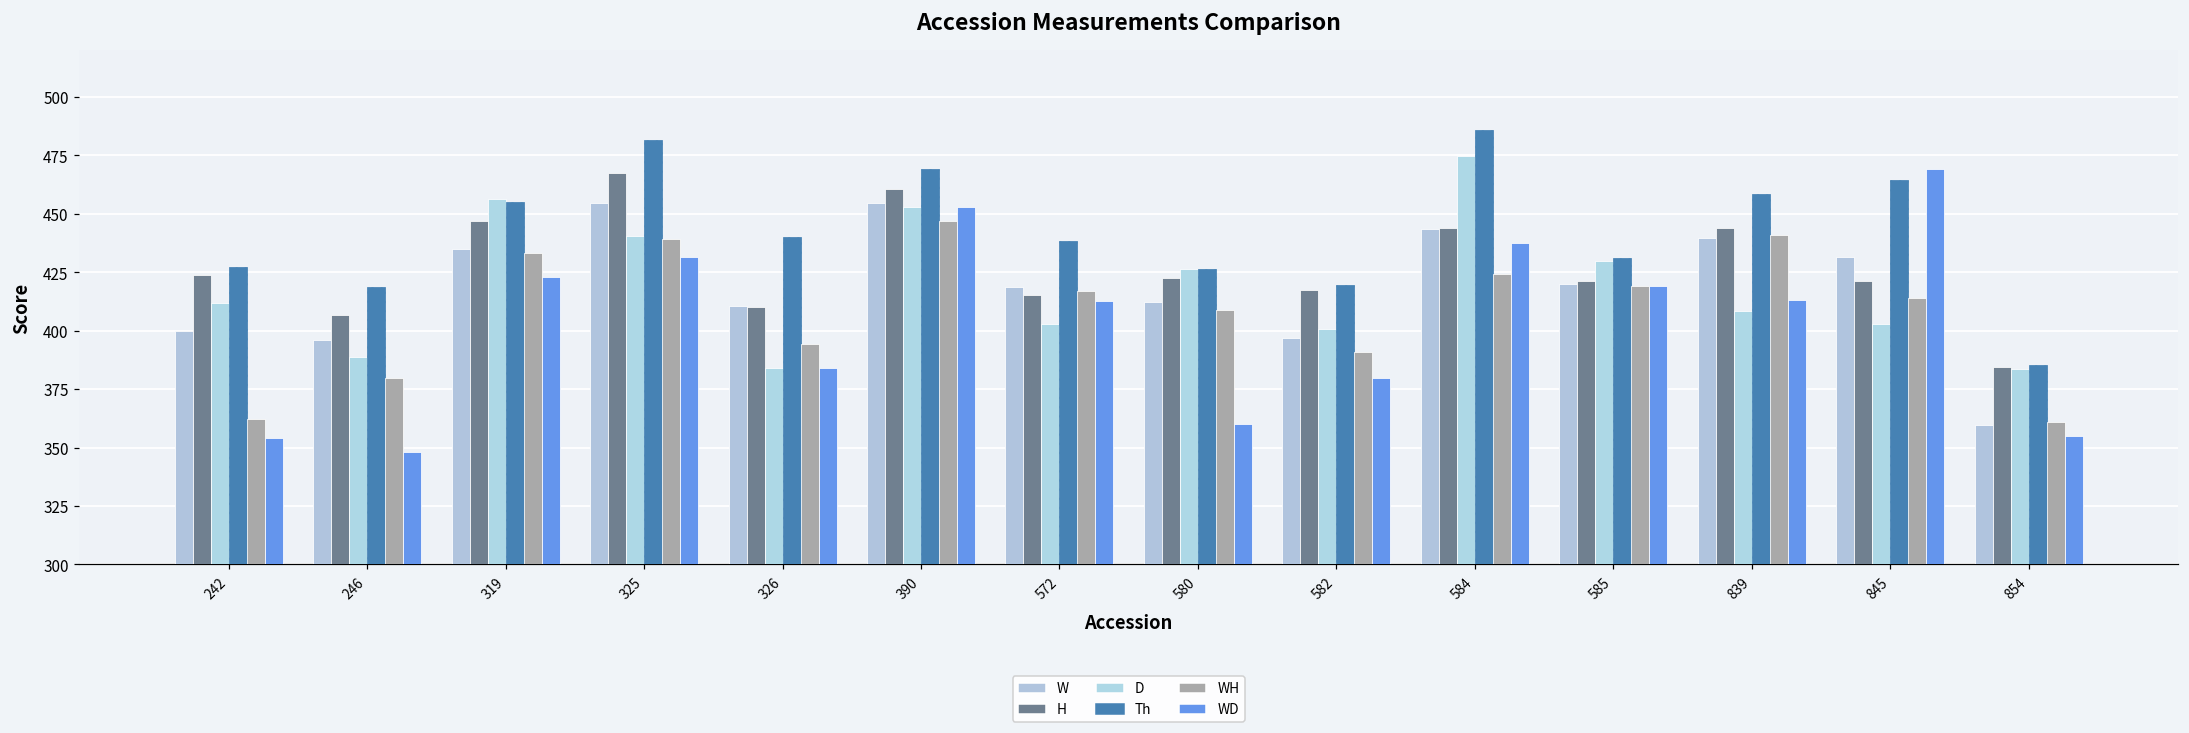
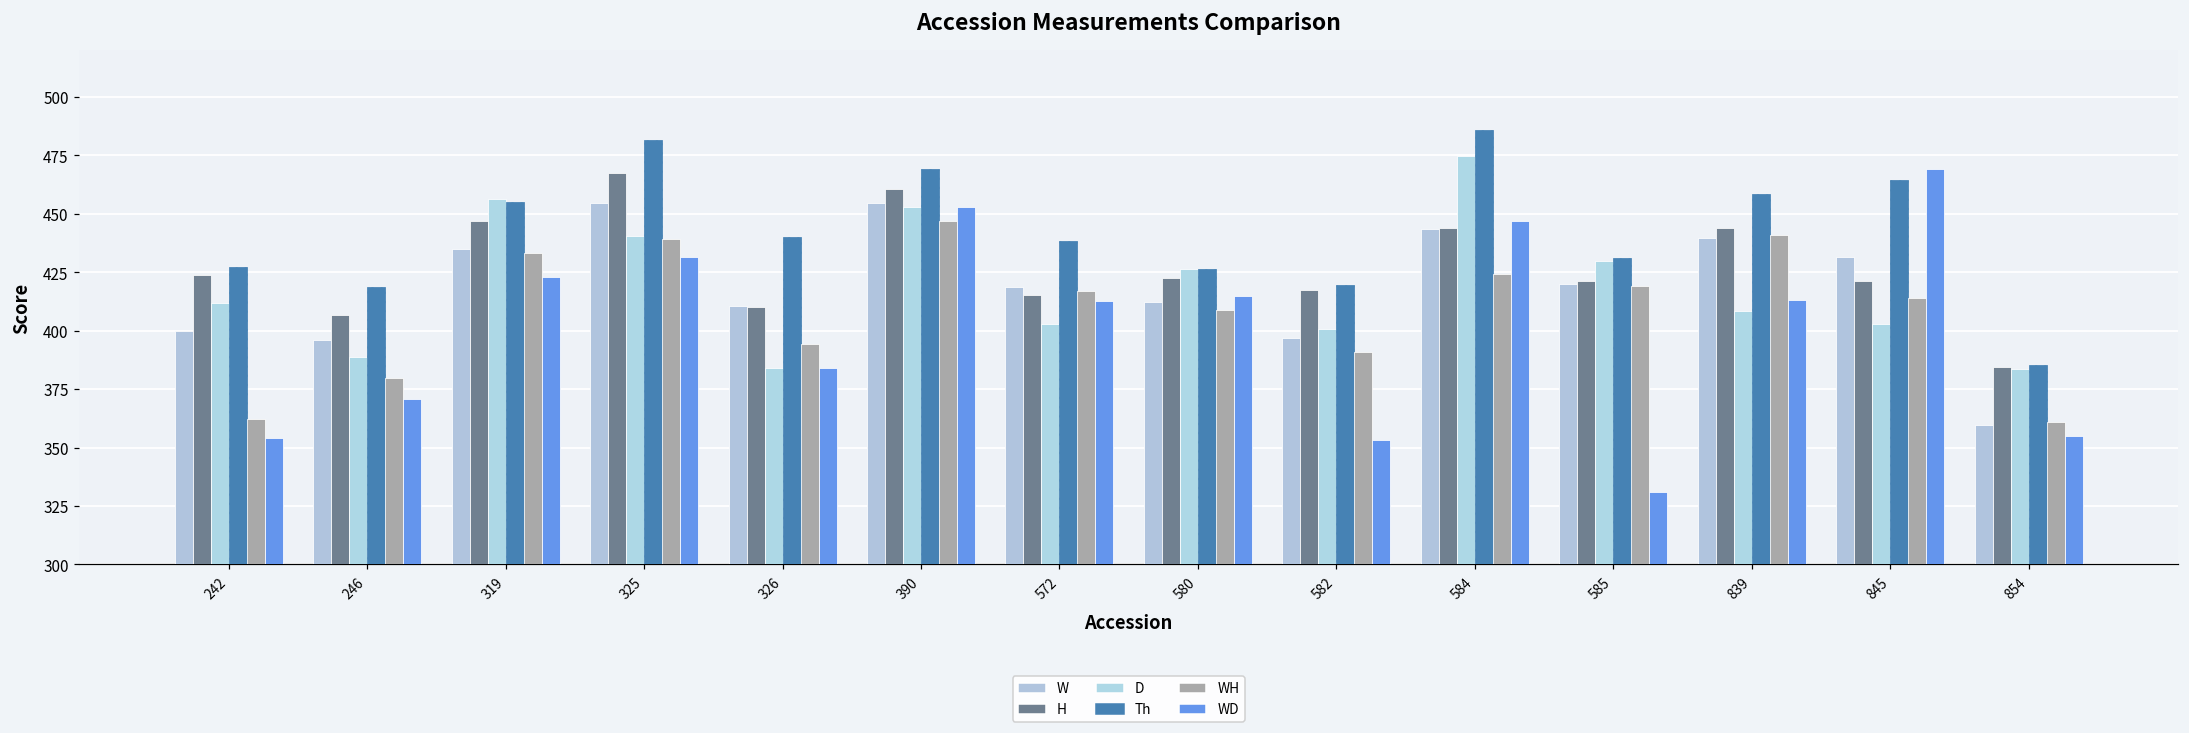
WD, 246: 348 -> 371
WD, 580: 360 -> 415
WD, 582: 380 -> 353
WD, 584: 438 -> 447
WD, 585: 419 -> 331
